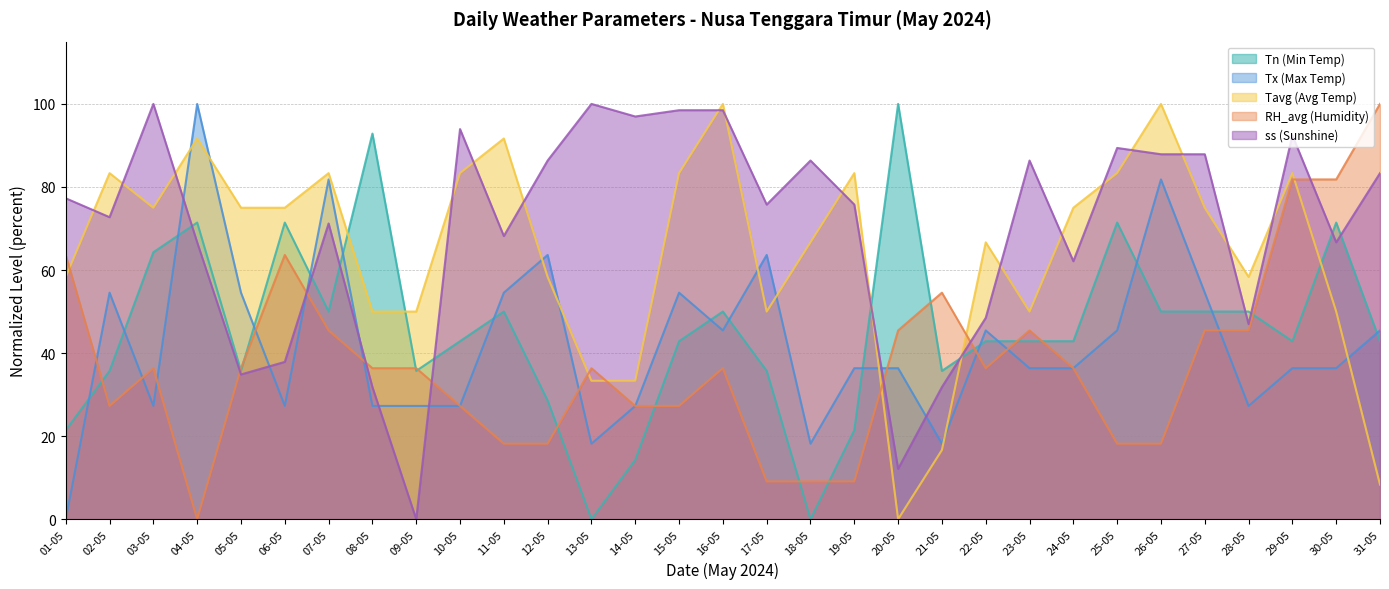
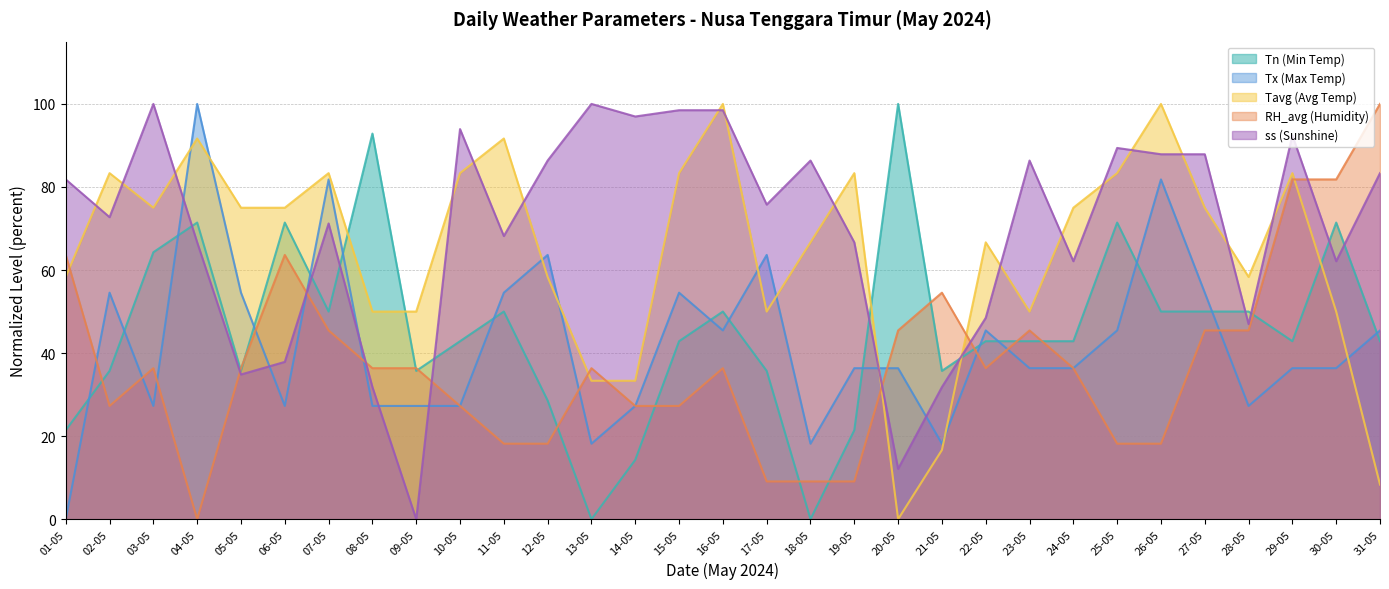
ss (Sunshine), 01-05: 77 -> 82
ss (Sunshine), 19-05: 76 -> 67
ss (Sunshine), 30-05: 67 -> 62
